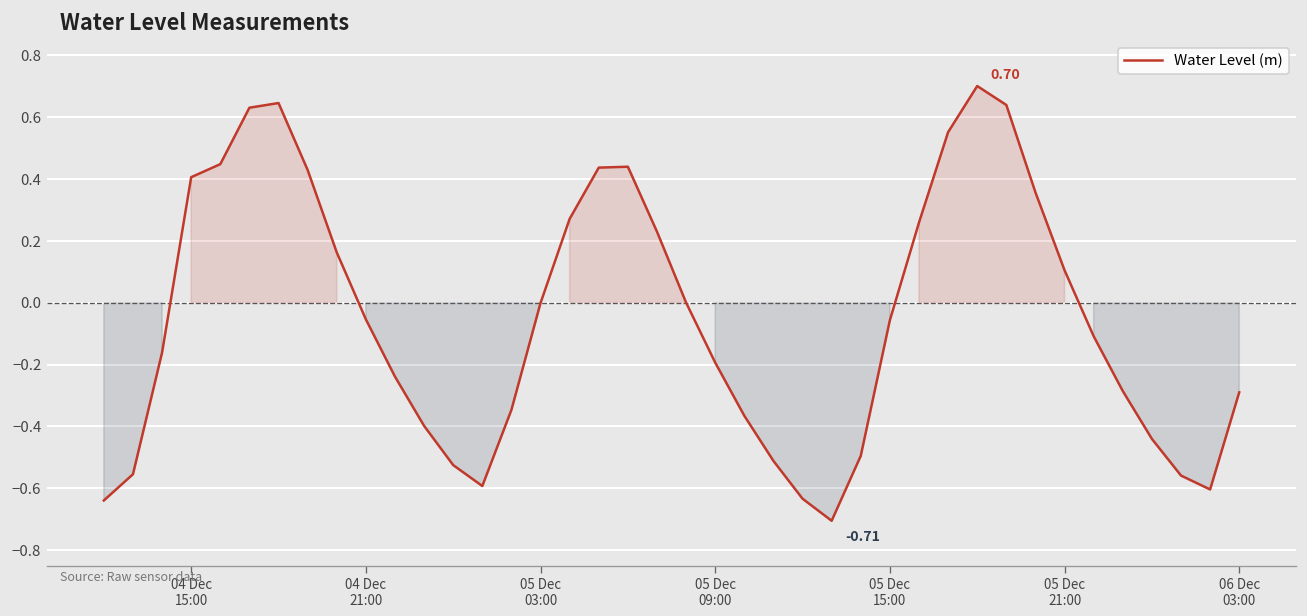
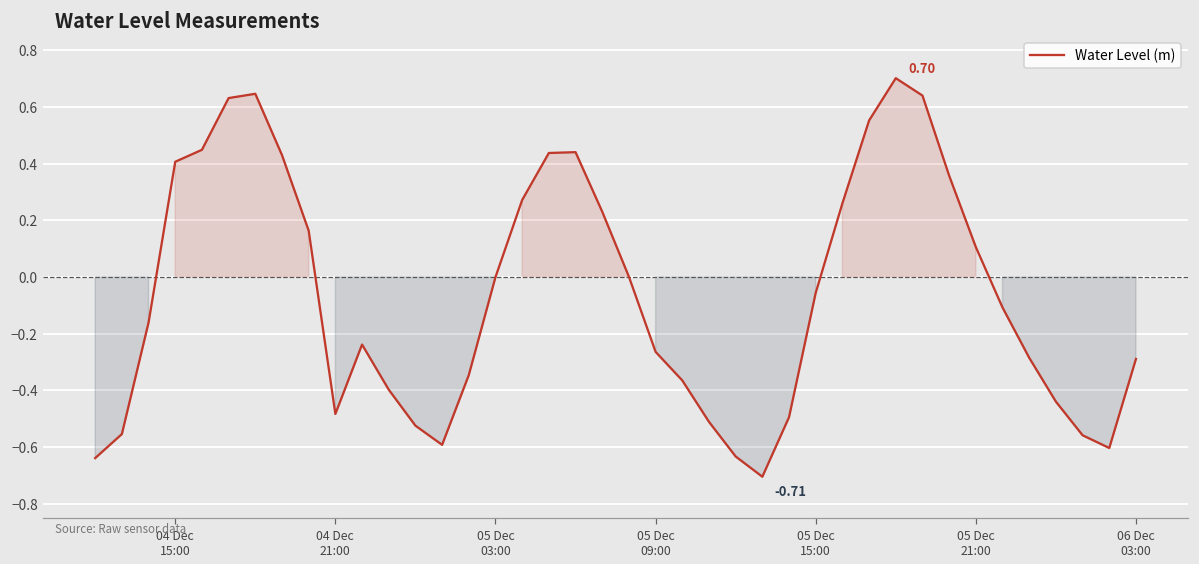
04 Dec 21:00: -0.05 -> -0.48
05 Dec 09:00: -0.19 -> -0.26
